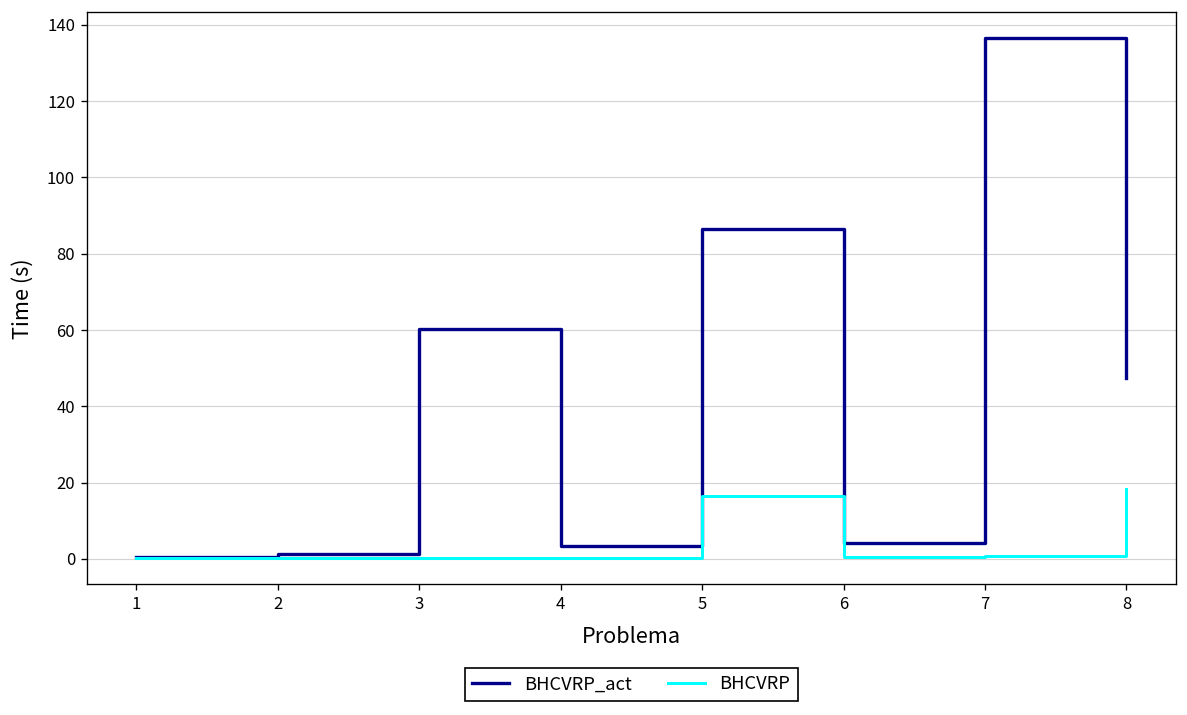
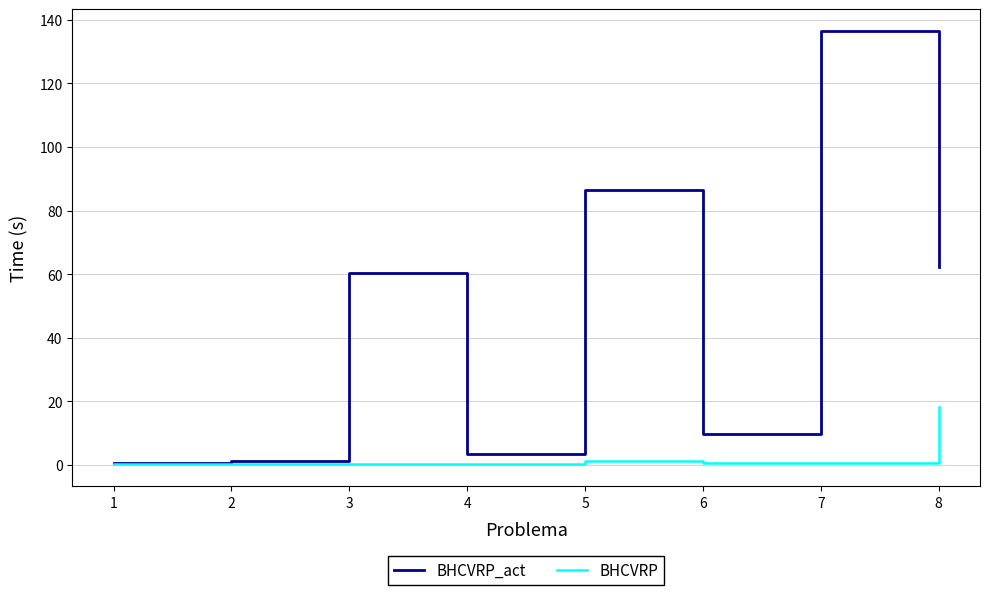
BHCVRP, 5: 17 -> 1
BHCVRP_act, 6: 4 -> 10
BHCVRP_act, 8: 47 -> 62
